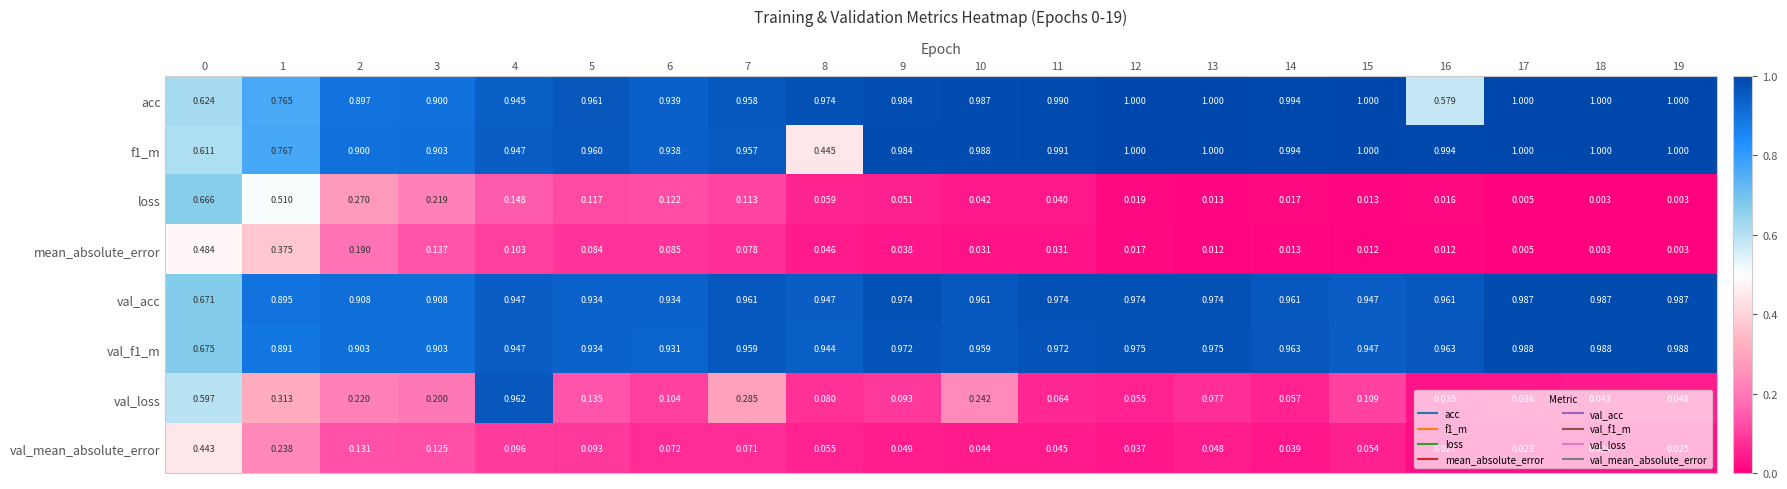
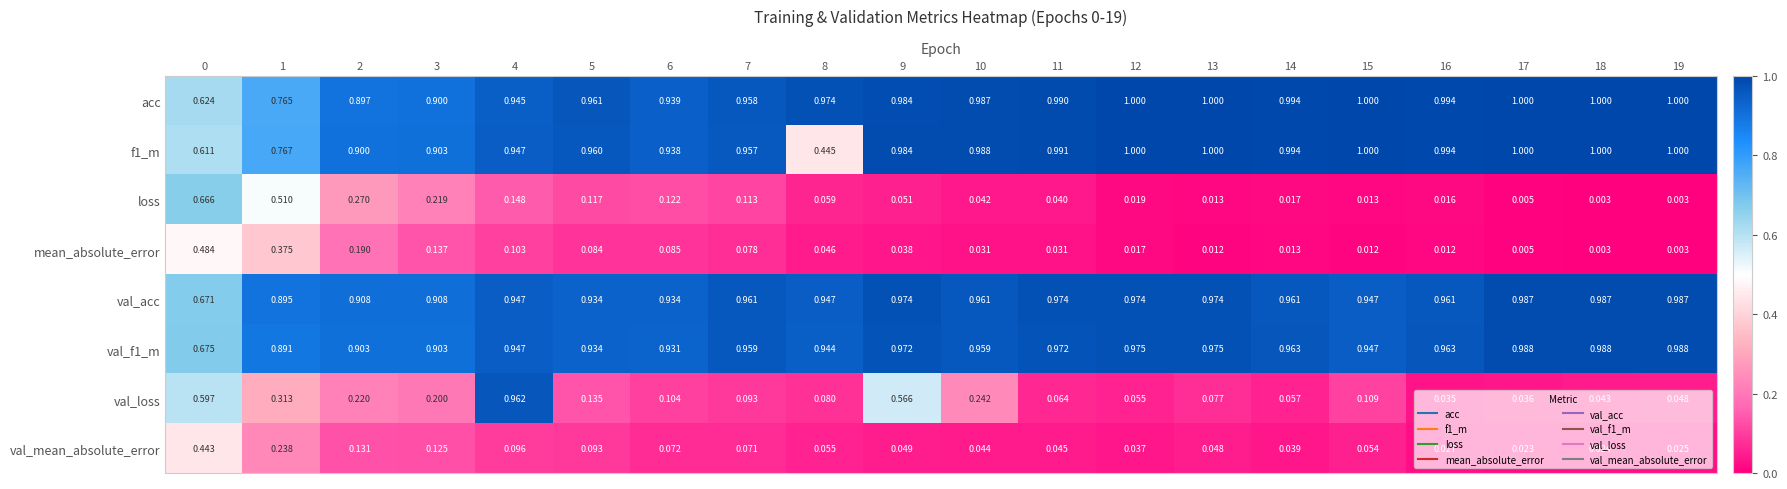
acc, 16: 0.579 -> 0.994
val_loss, 7: 0.285 -> 0.093
val_loss, 9: 0.093 -> 0.566
